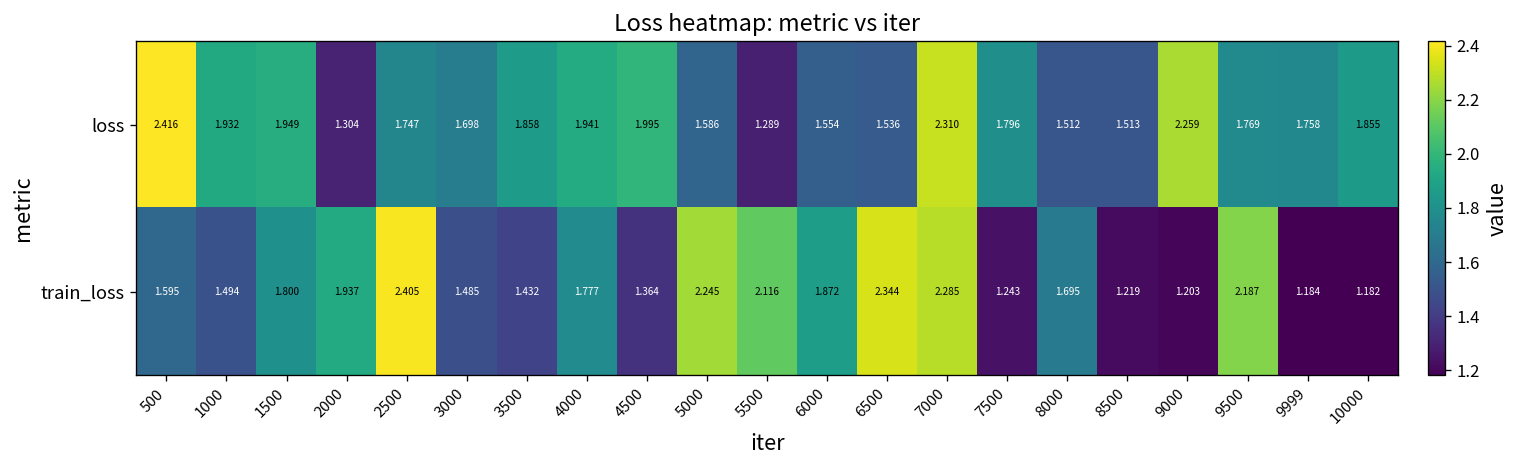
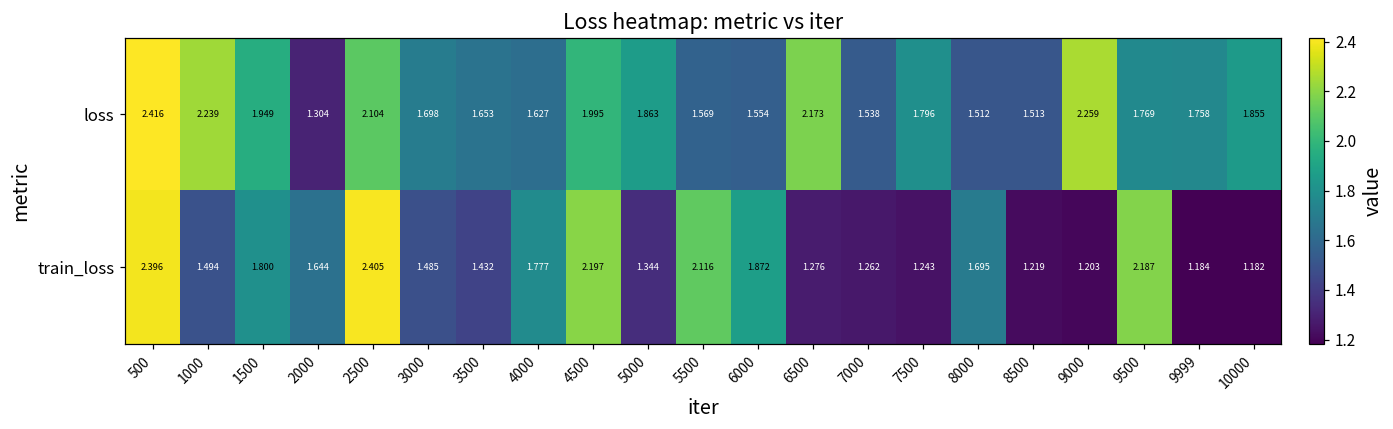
loss, 1000: 1.932 -> 2.239
loss, 2500: 1.747 -> 2.104
loss, 3500: 1.858 -> 1.653
loss, 4000: 1.941 -> 1.627
loss, 5000: 1.586 -> 1.863
loss, 5500: 1.289 -> 1.569
loss, 6500: 1.536 -> 2.173
loss, 7000: 2.310 -> 1.538
train_loss, 500: 1.595 -> 2.396
train_loss, 2000: 1.937 -> 1.644
train_loss, 4500: 1.364 -> 2.197
train_loss, 5000: 2.245 -> 1.344
train_loss, 6500: 2.344 -> 1.276
train_loss, 7000: 2.285 -> 1.262
